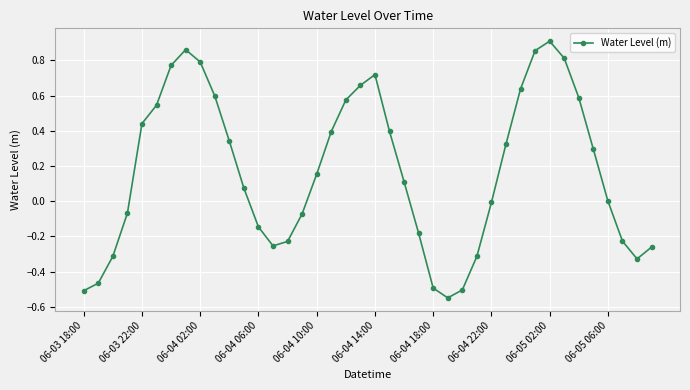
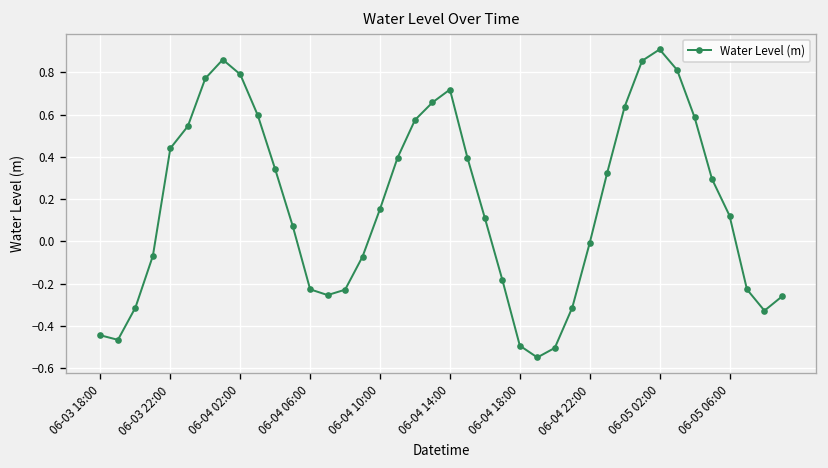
06-03 18:00: -0.51 -> -0.44
06-04 06:00: -0.15 -> -0.23
06-05 06:00: 0.00 -> 0.12
